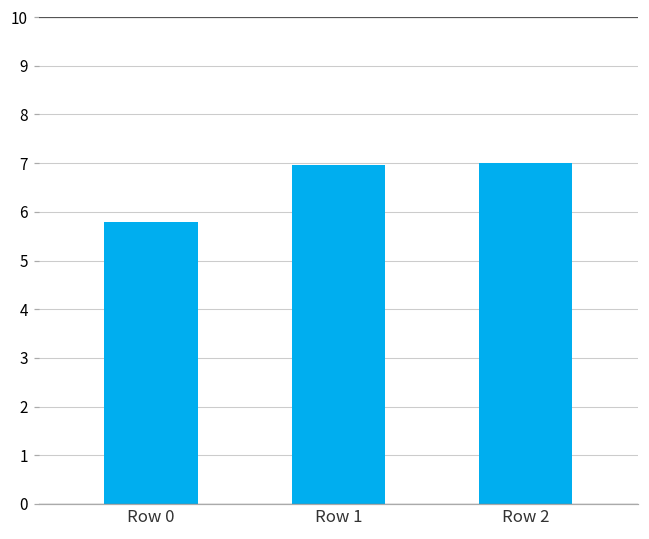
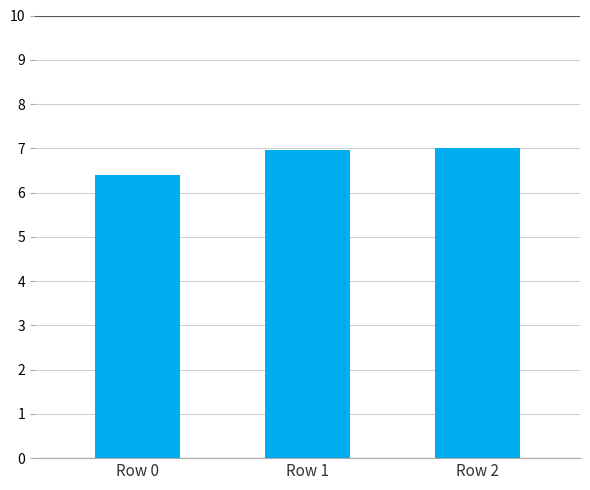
Row 0: 5.8 -> 6.4
